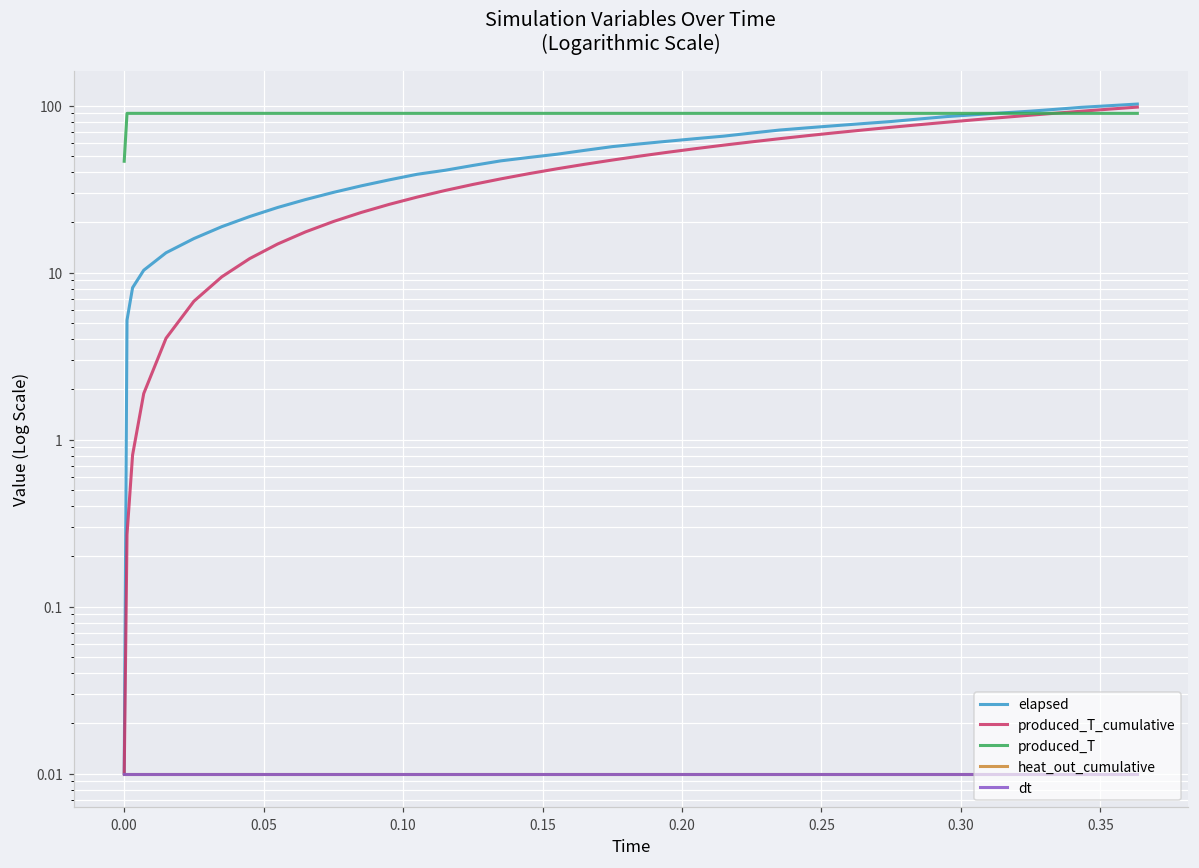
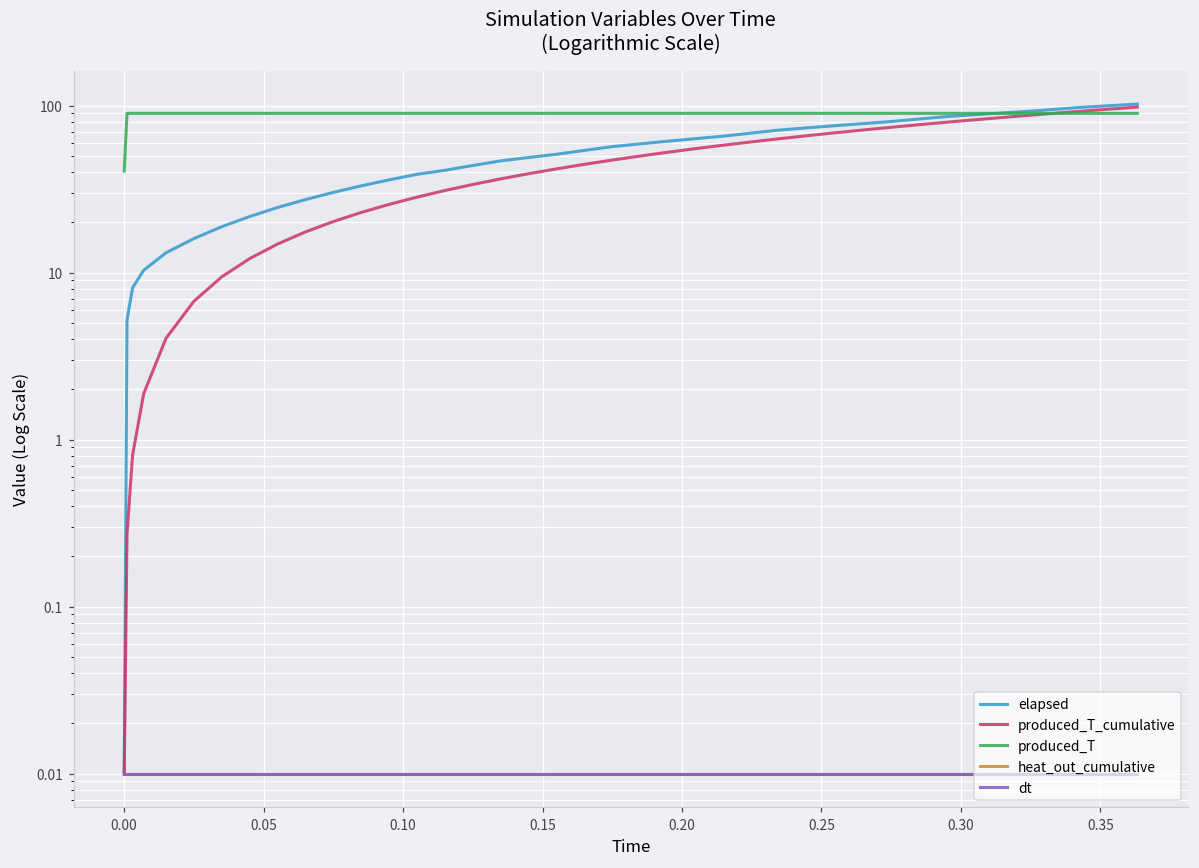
produced_T, 0.00: 47 -> 41
